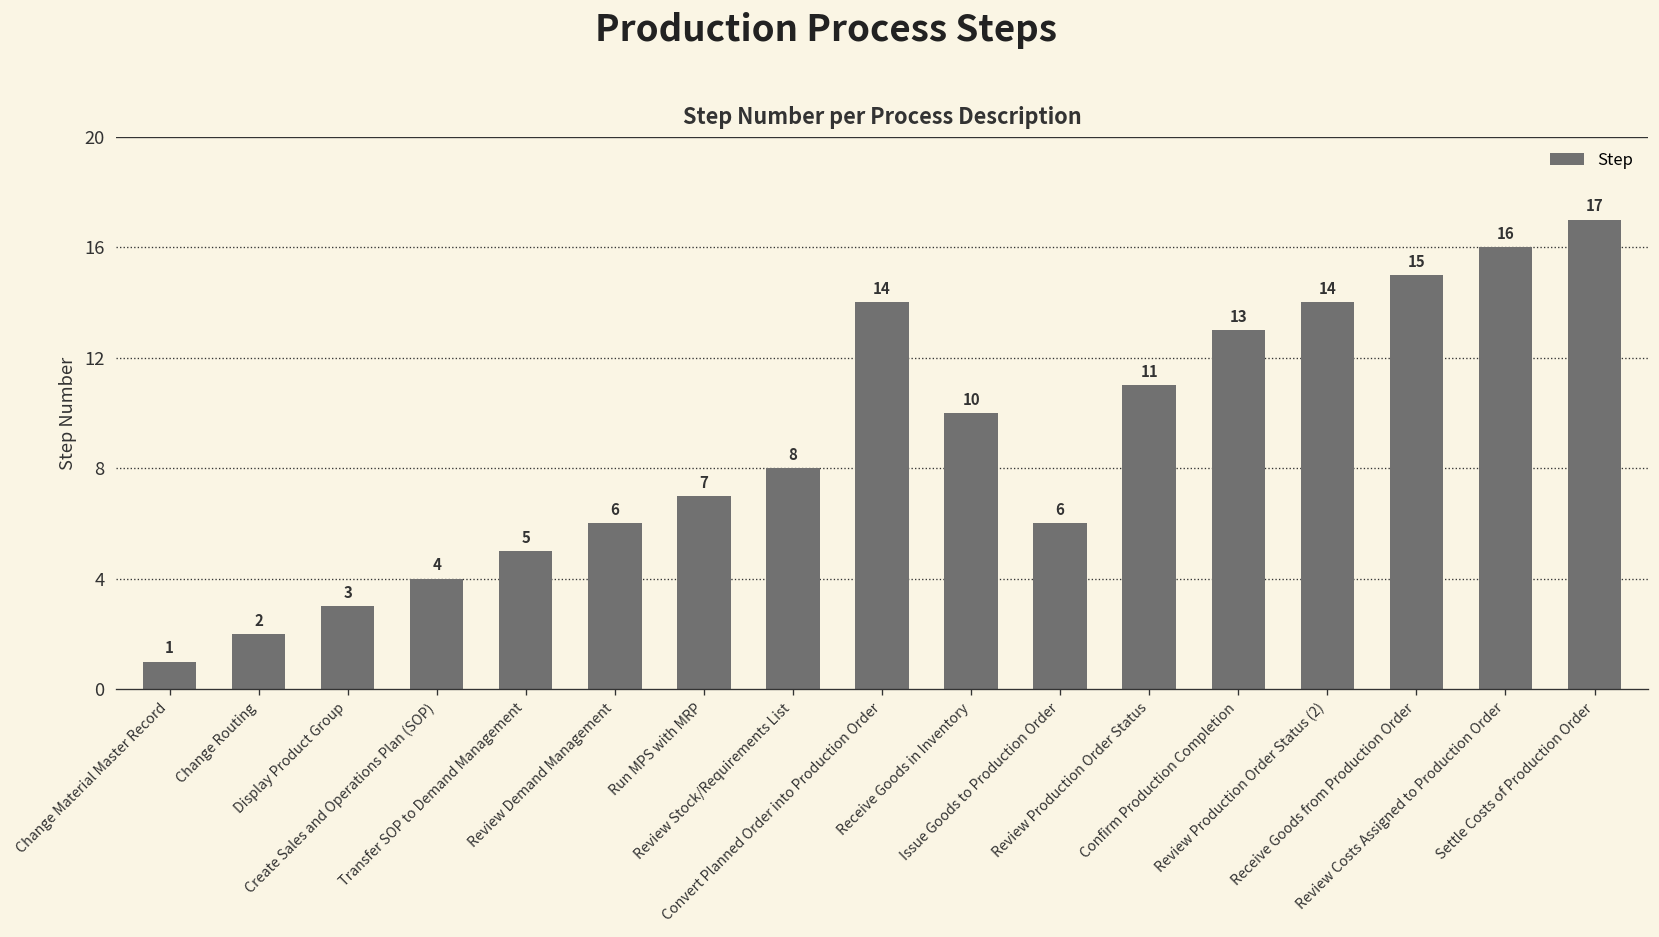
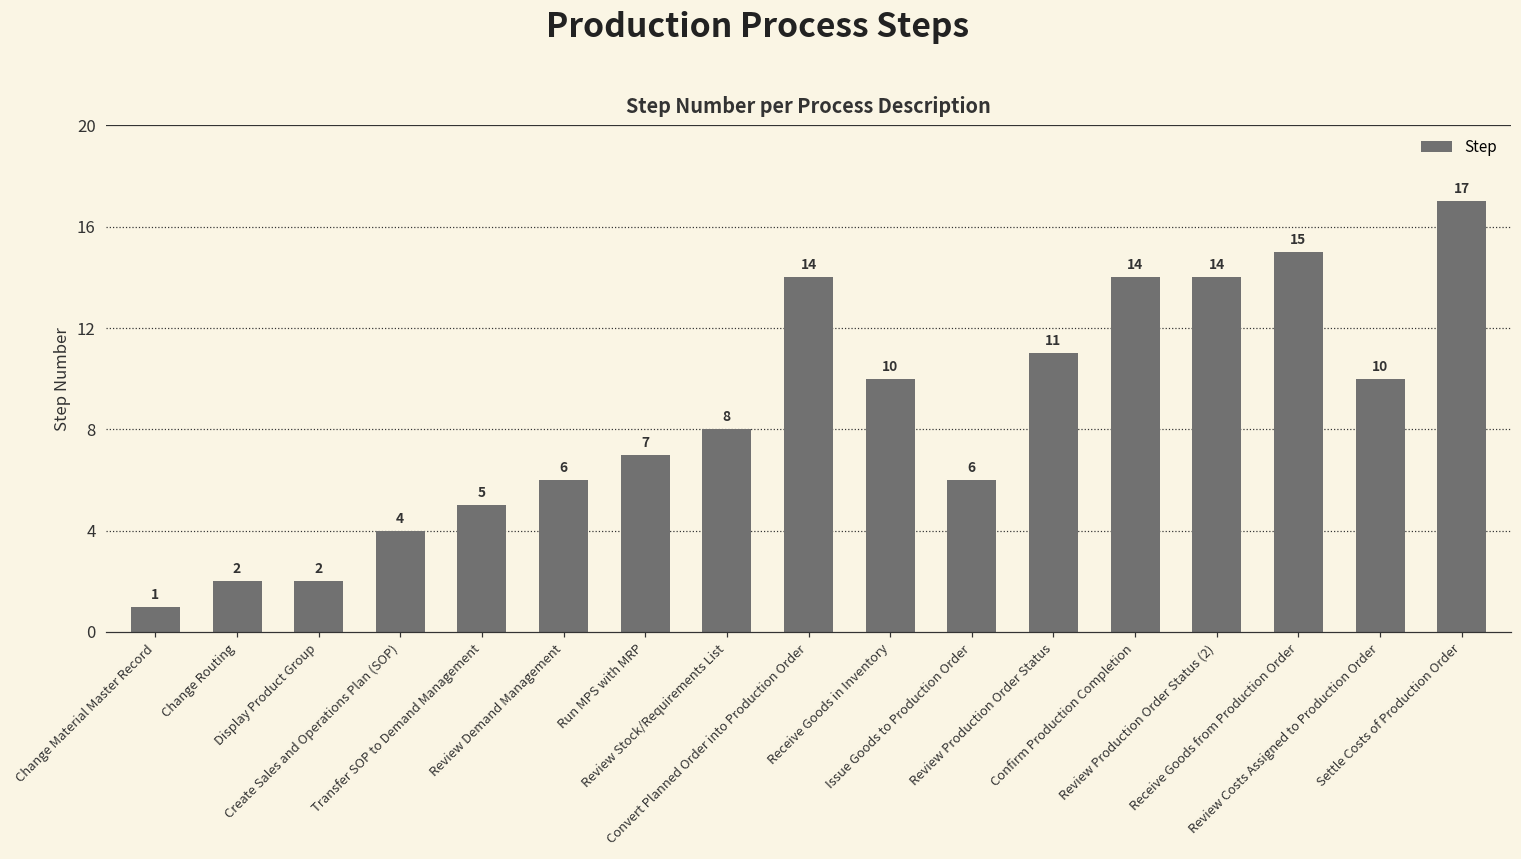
Display Product Group: 3 -> 2
Confirm Production Completion: 13 -> 14
Review Costs Assigned to Production Order: 16 -> 10
